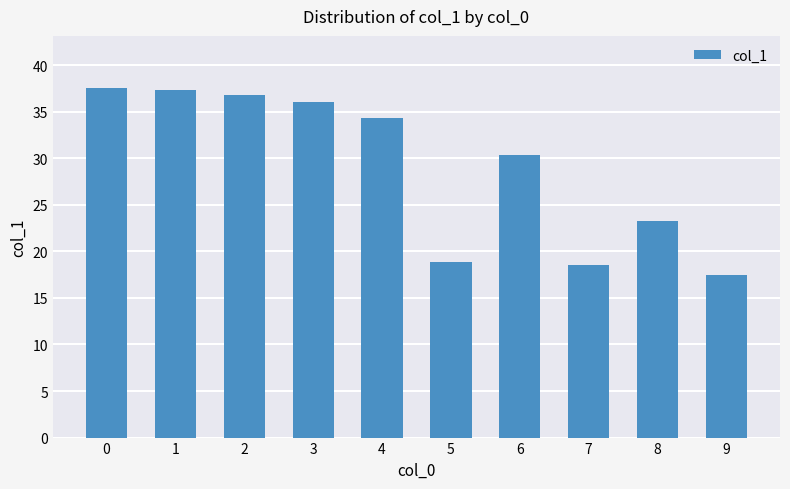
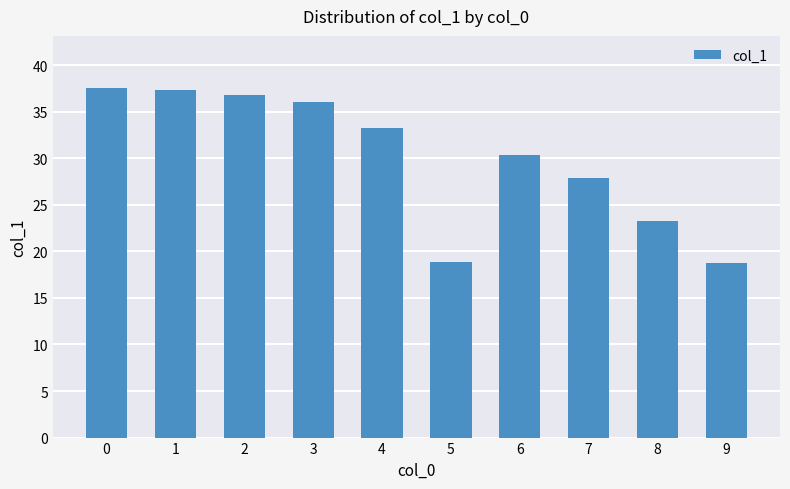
4: 34 -> 33
7: 19 -> 28
9: 17 -> 19
